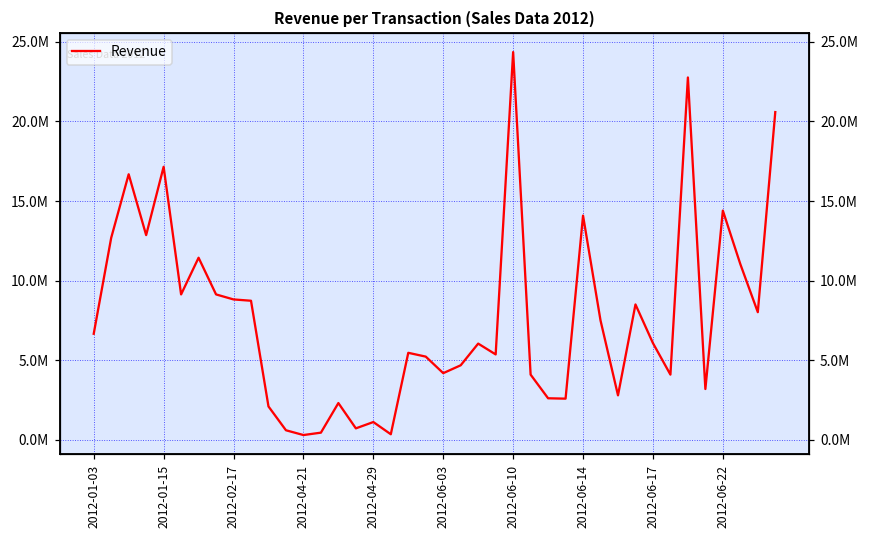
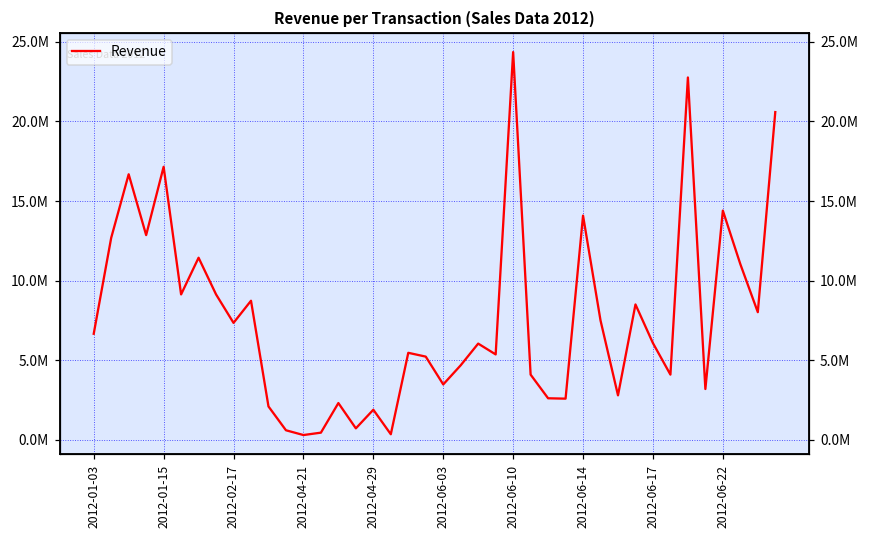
2012-02-17: 8800000 -> 7300000
2012-04-29: 1100000 -> 1900000
2012-06-03: 4200000 -> 3500000
